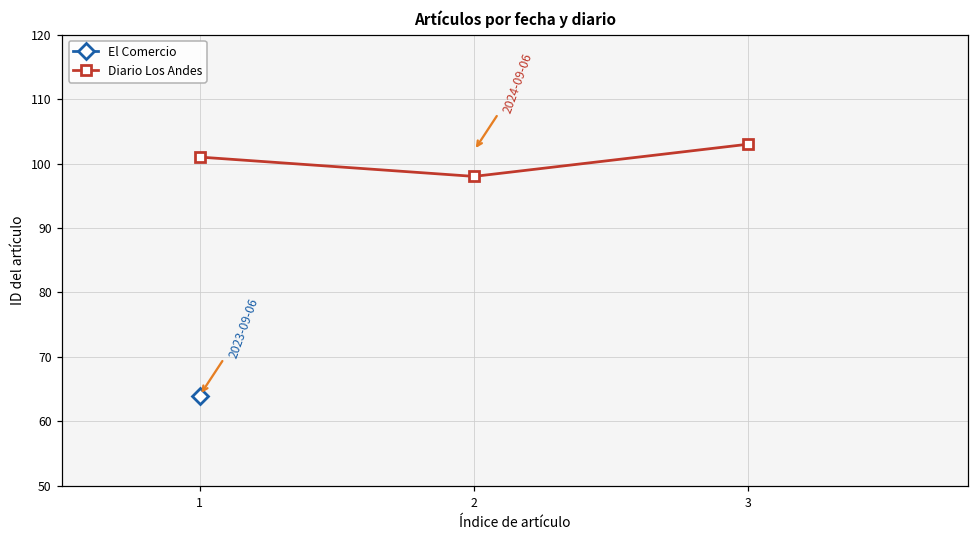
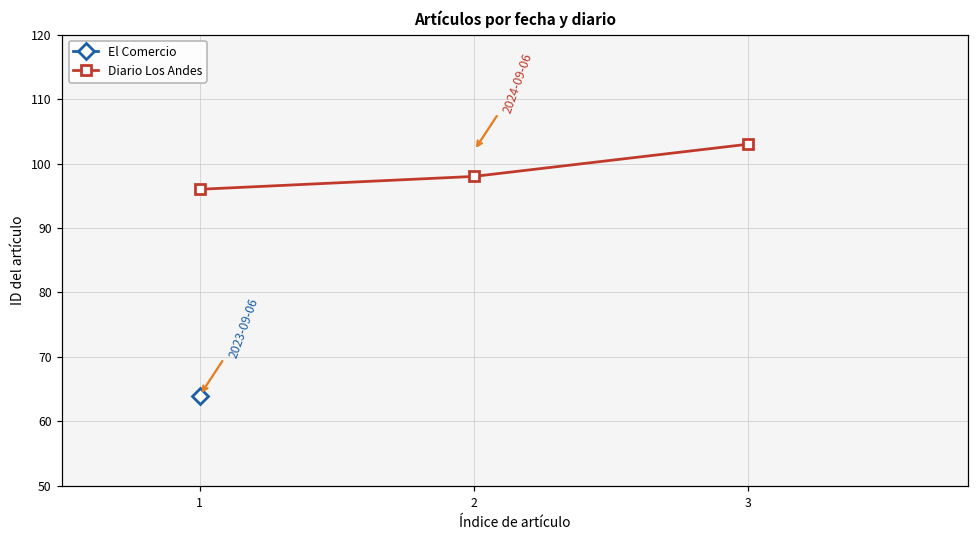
Diario Los Andes, 1: 101 -> 96
